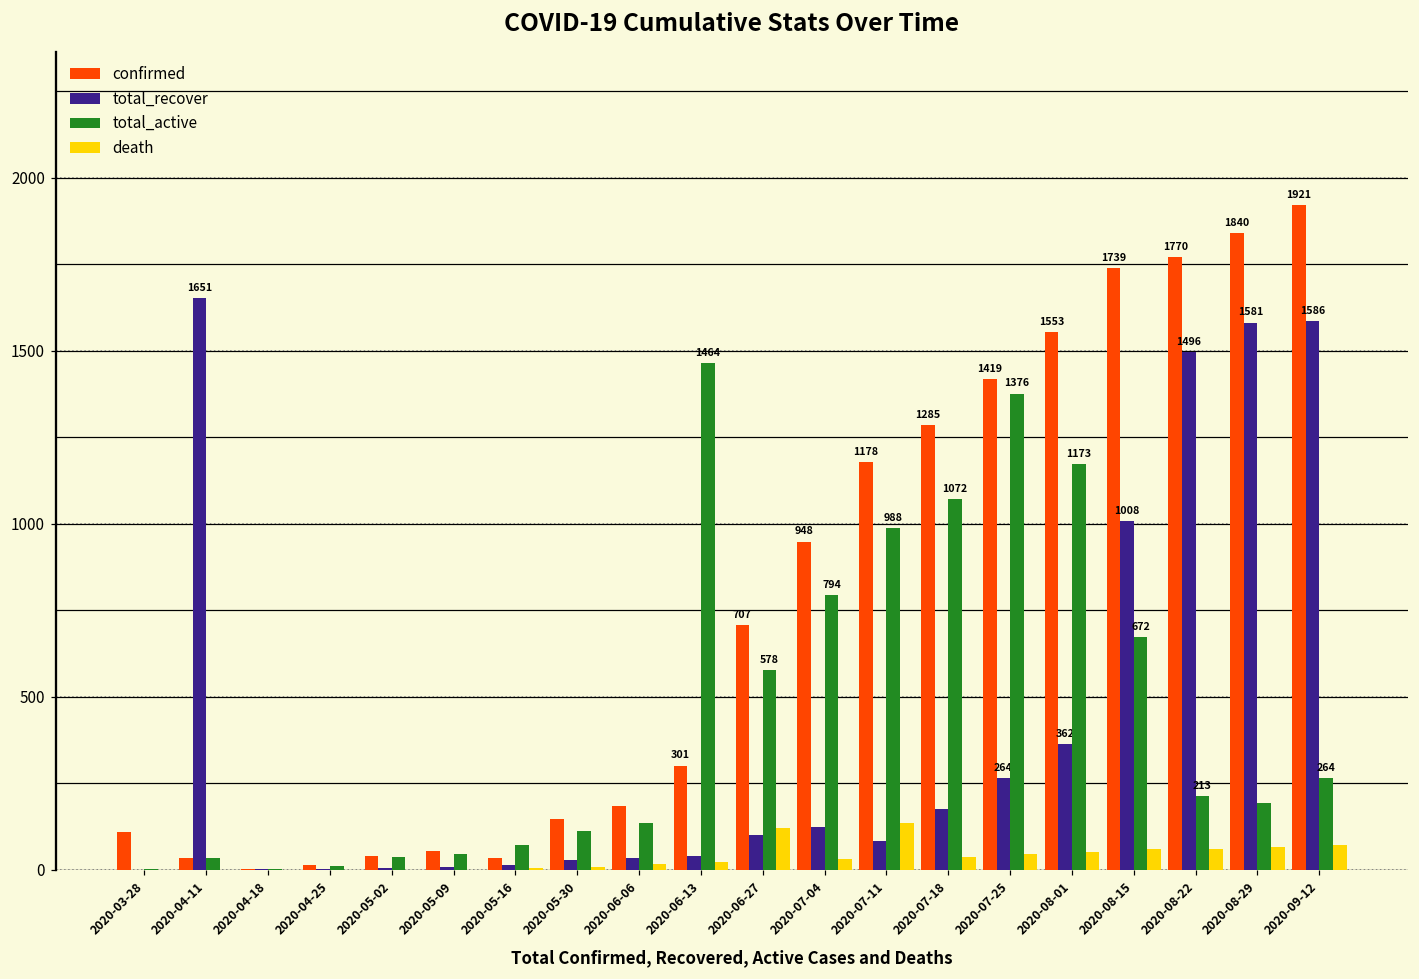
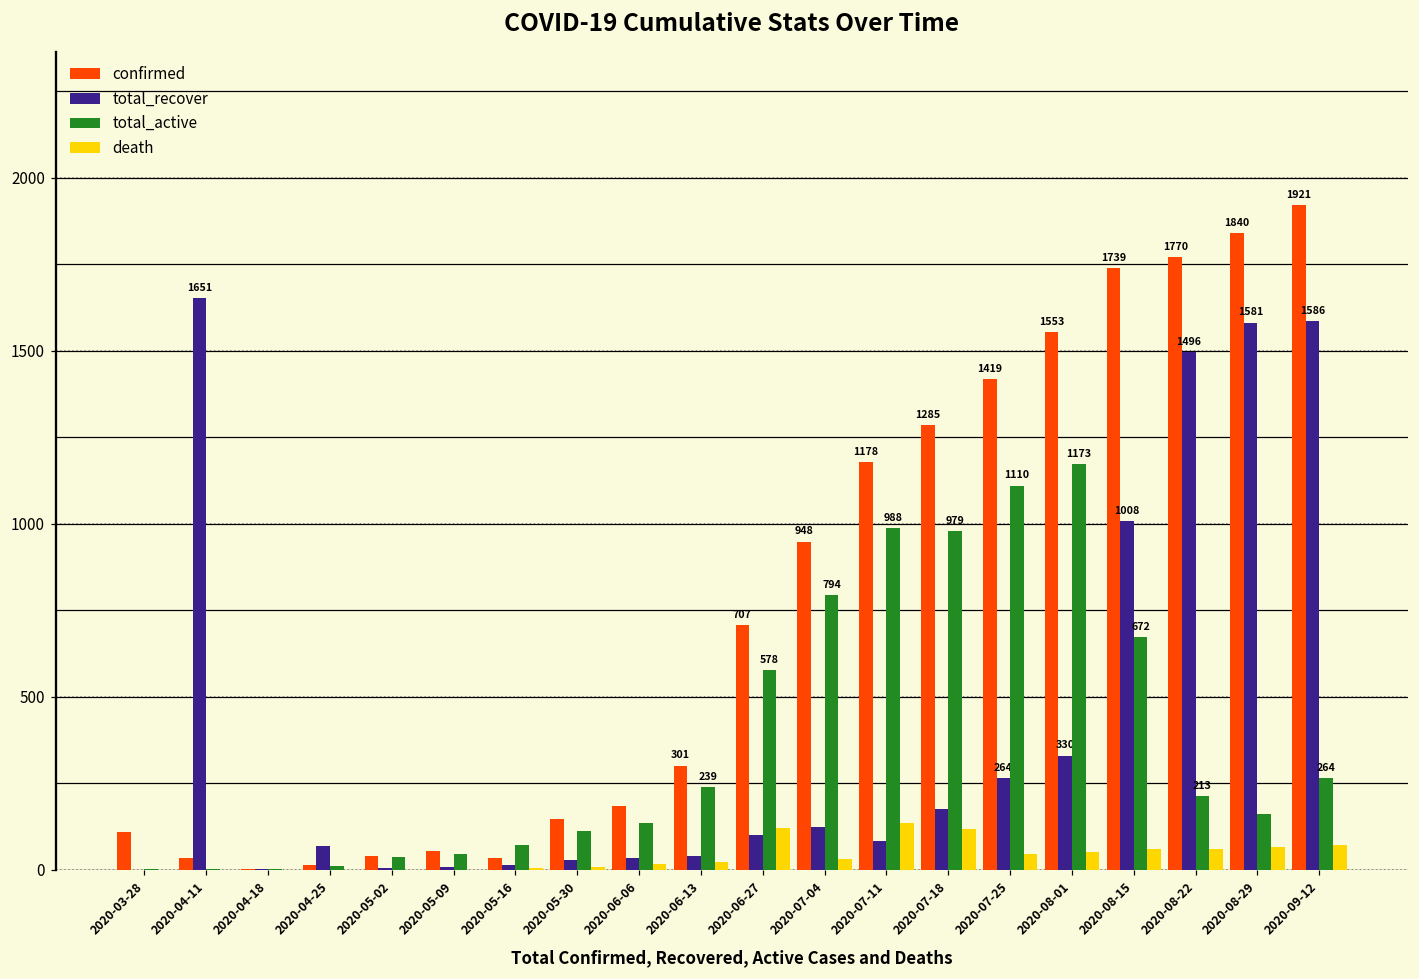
total_active, 2020-04-11: 40 -> 0
total_recover, 2020-04-25: 0 -> 70
total_active, 2020-06-13: 1464 -> 239
total_active, 2020-07-18: 1072 -> 979
death, 2020-07-18: 40 -> 120
total_active, 2020-07-25: 1376 -> 1110
total_recover, 2020-08-01: 362 -> 330
total_active, 2020-08-29: 190 -> 160
